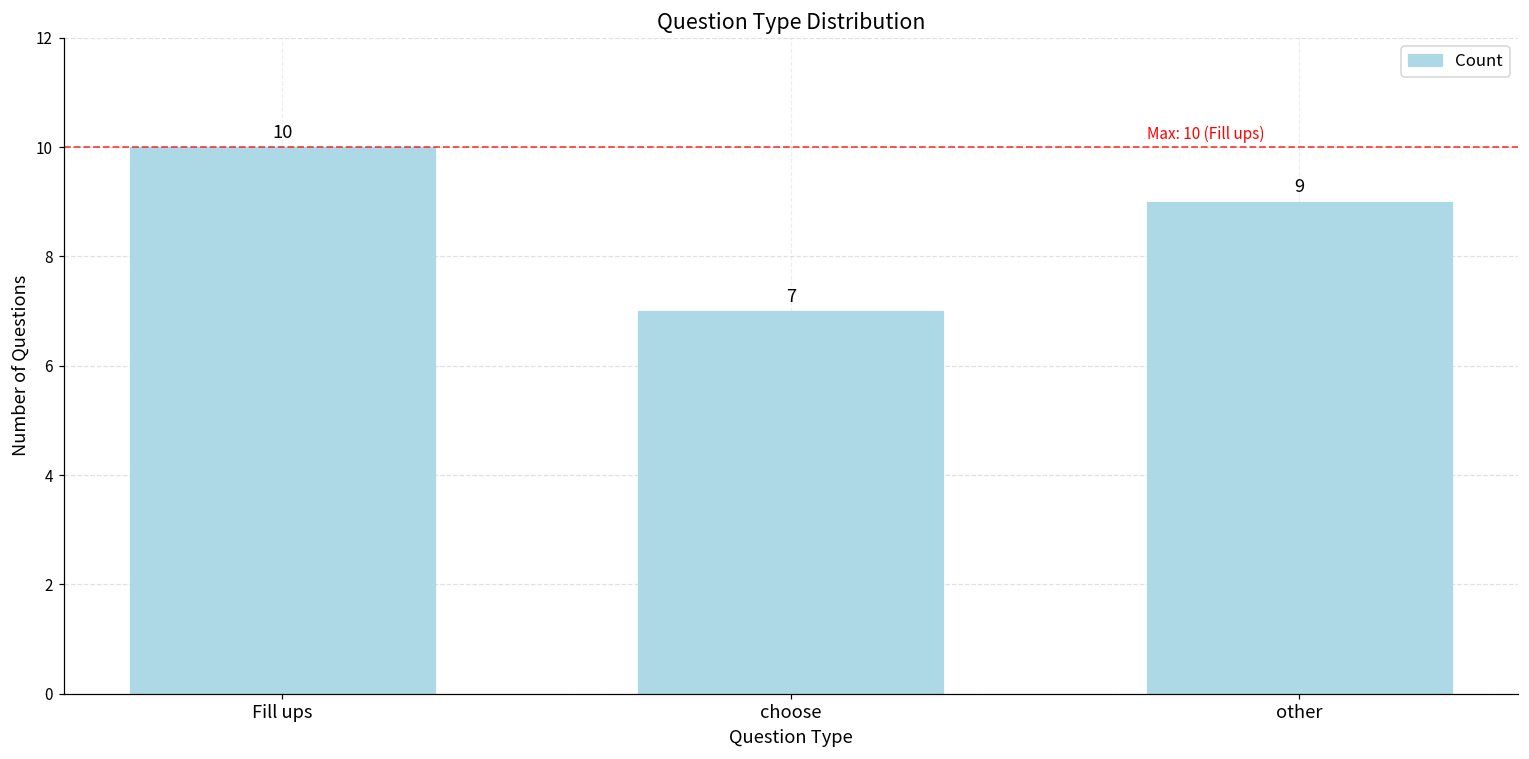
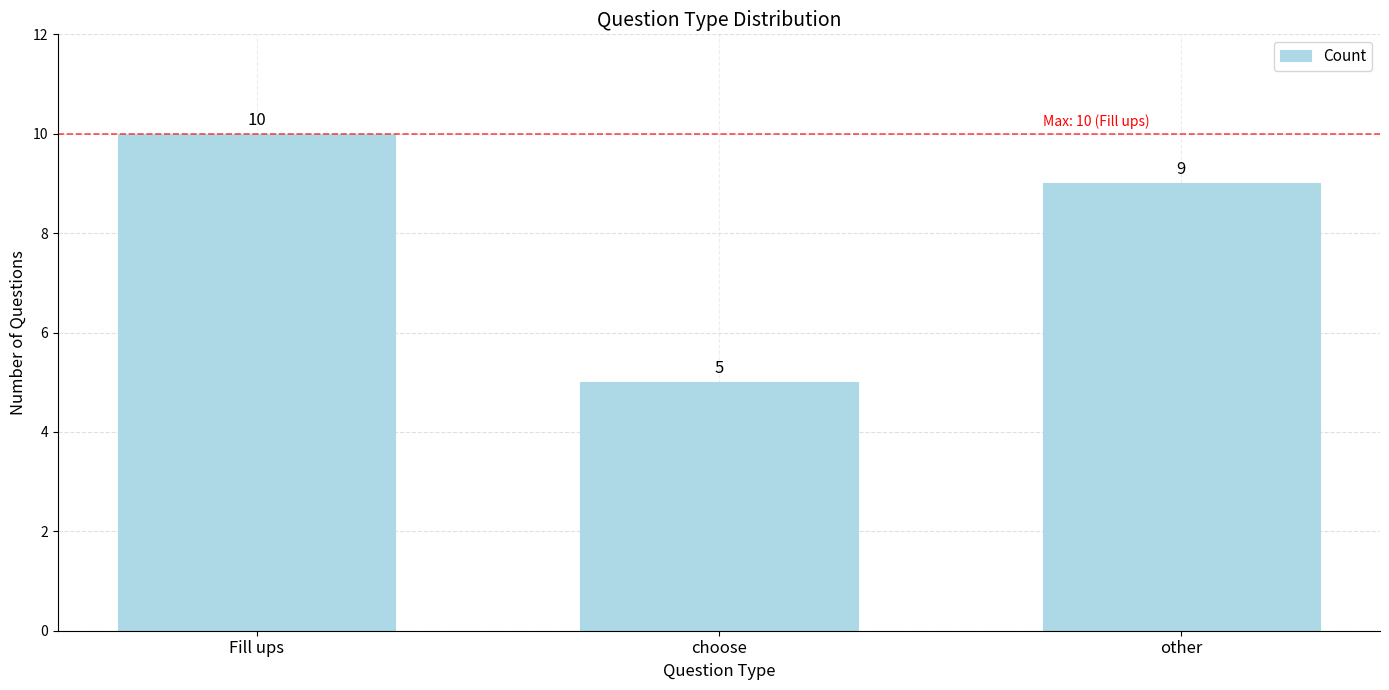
choose: 7 -> 5
